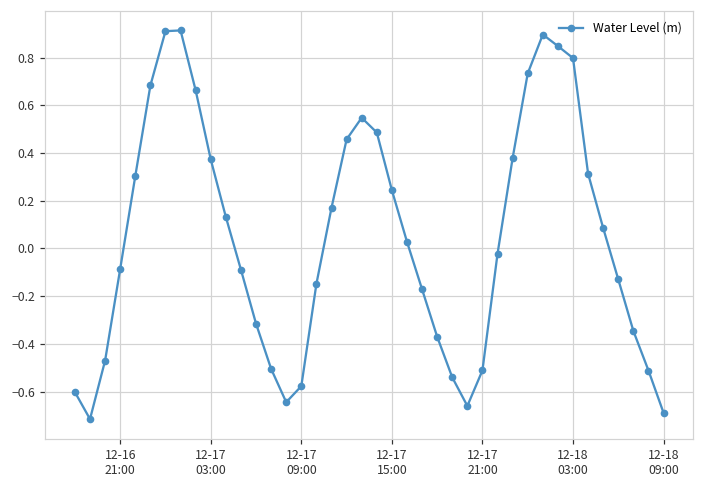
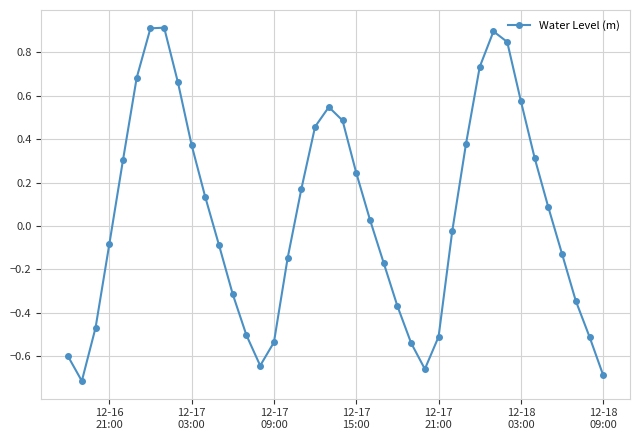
12-17 09:00: -0.58 -> -0.54
12-18 03:00: 0.80 -> 0.57
